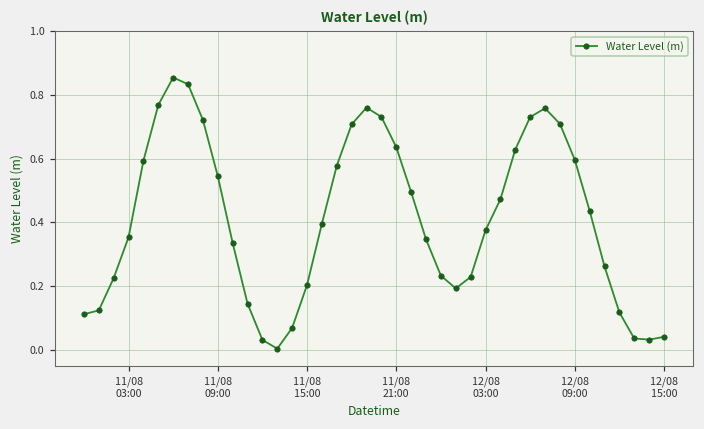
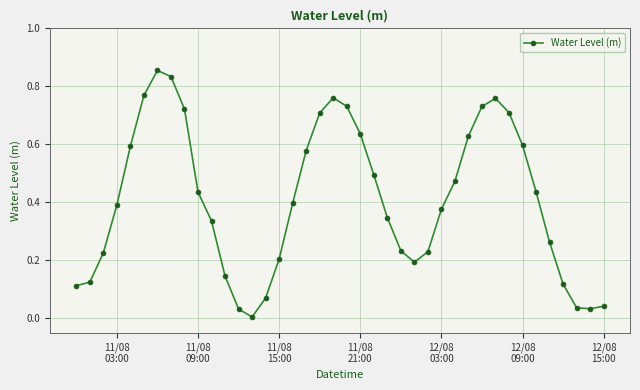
11/08 03:00: 0.35 -> 0.39
11/08 09:00: 0.55 -> 0.44
